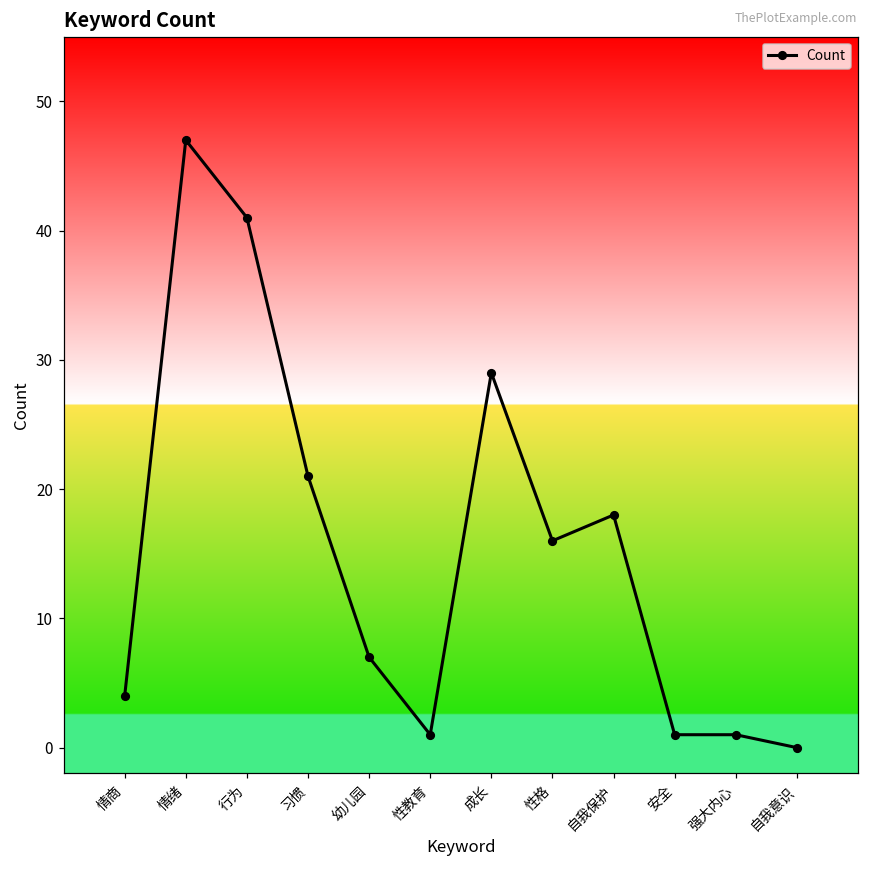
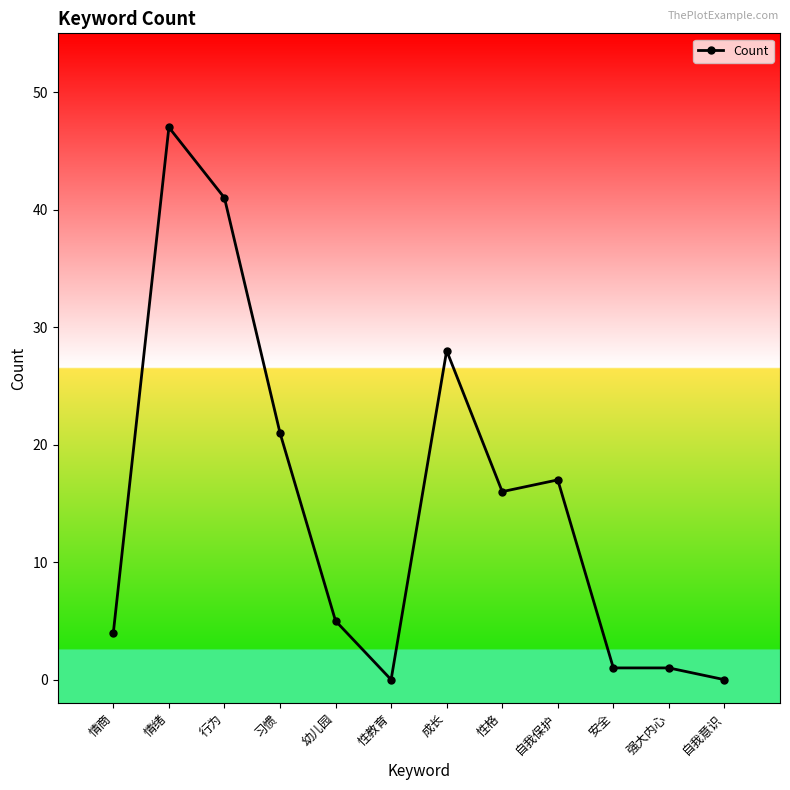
幼儿园: 7 -> 5
性教育: 1 -> 0
成长: 29 -> 28
自我保护: 18 -> 17
